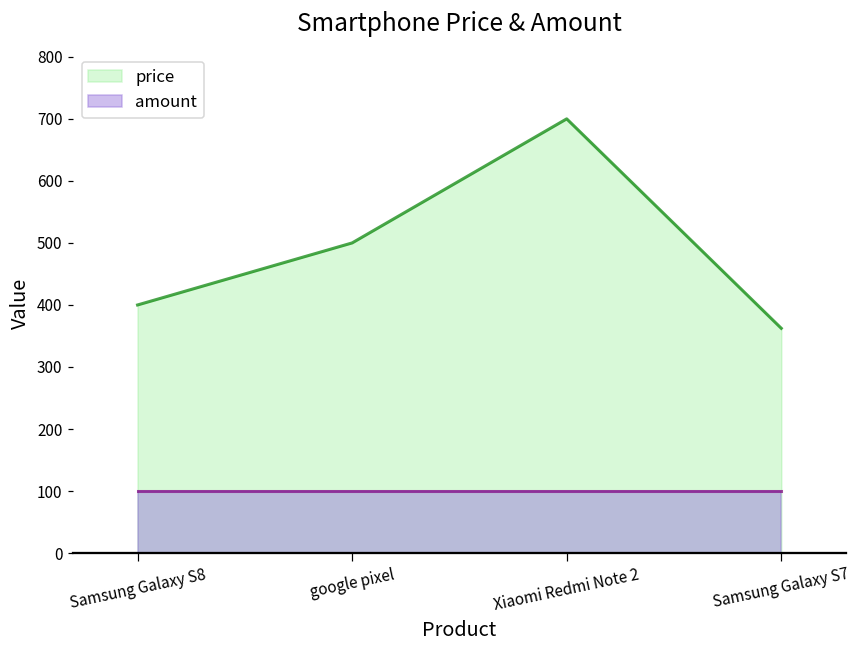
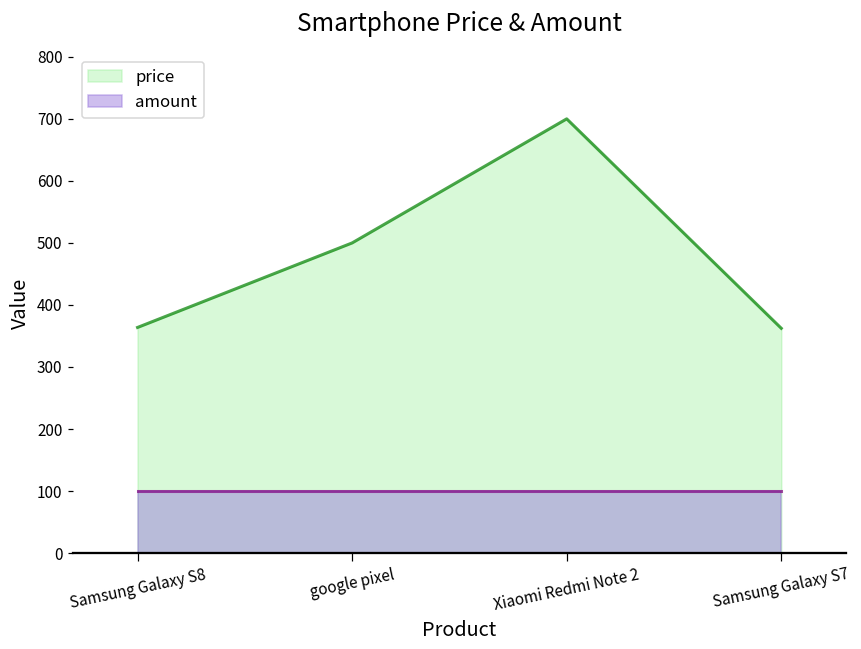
price, Samsung Galaxy S8: 400 -> 360
